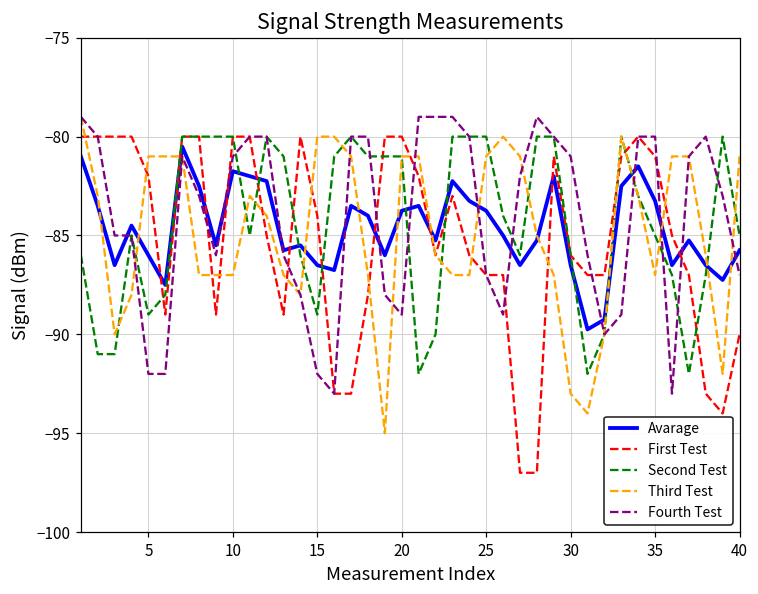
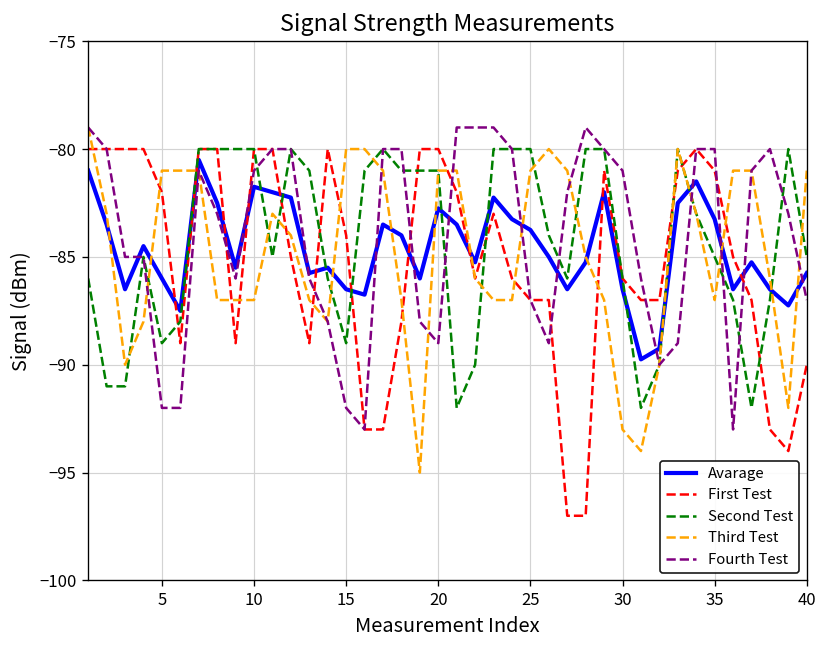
Avarage, 20: -83.8 -> -82.8
